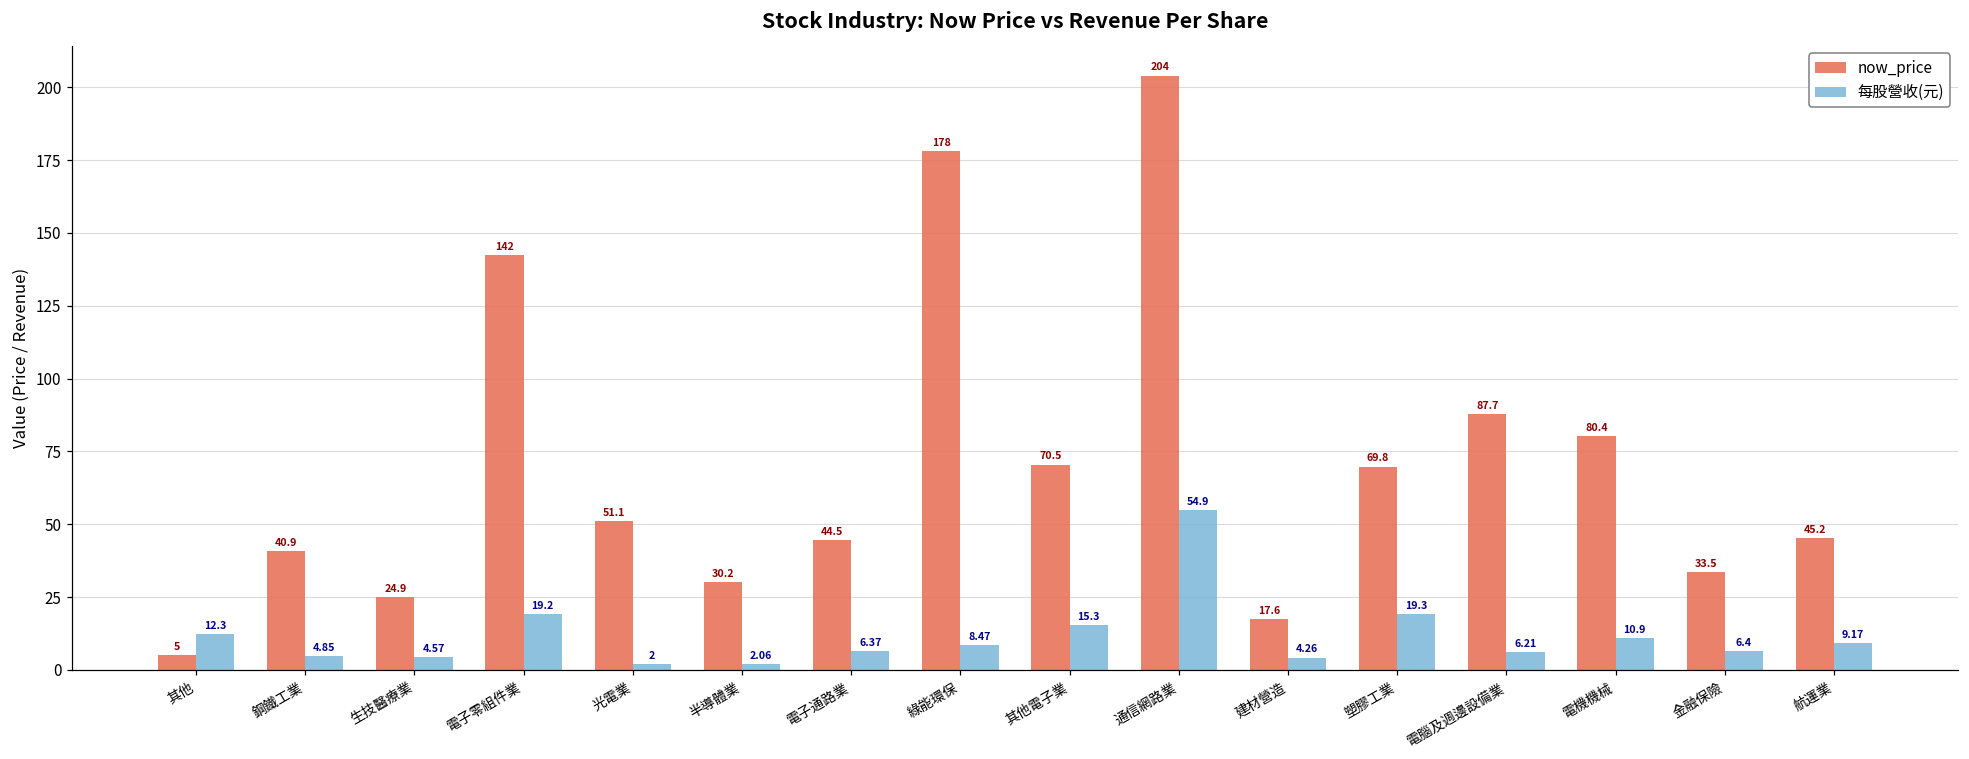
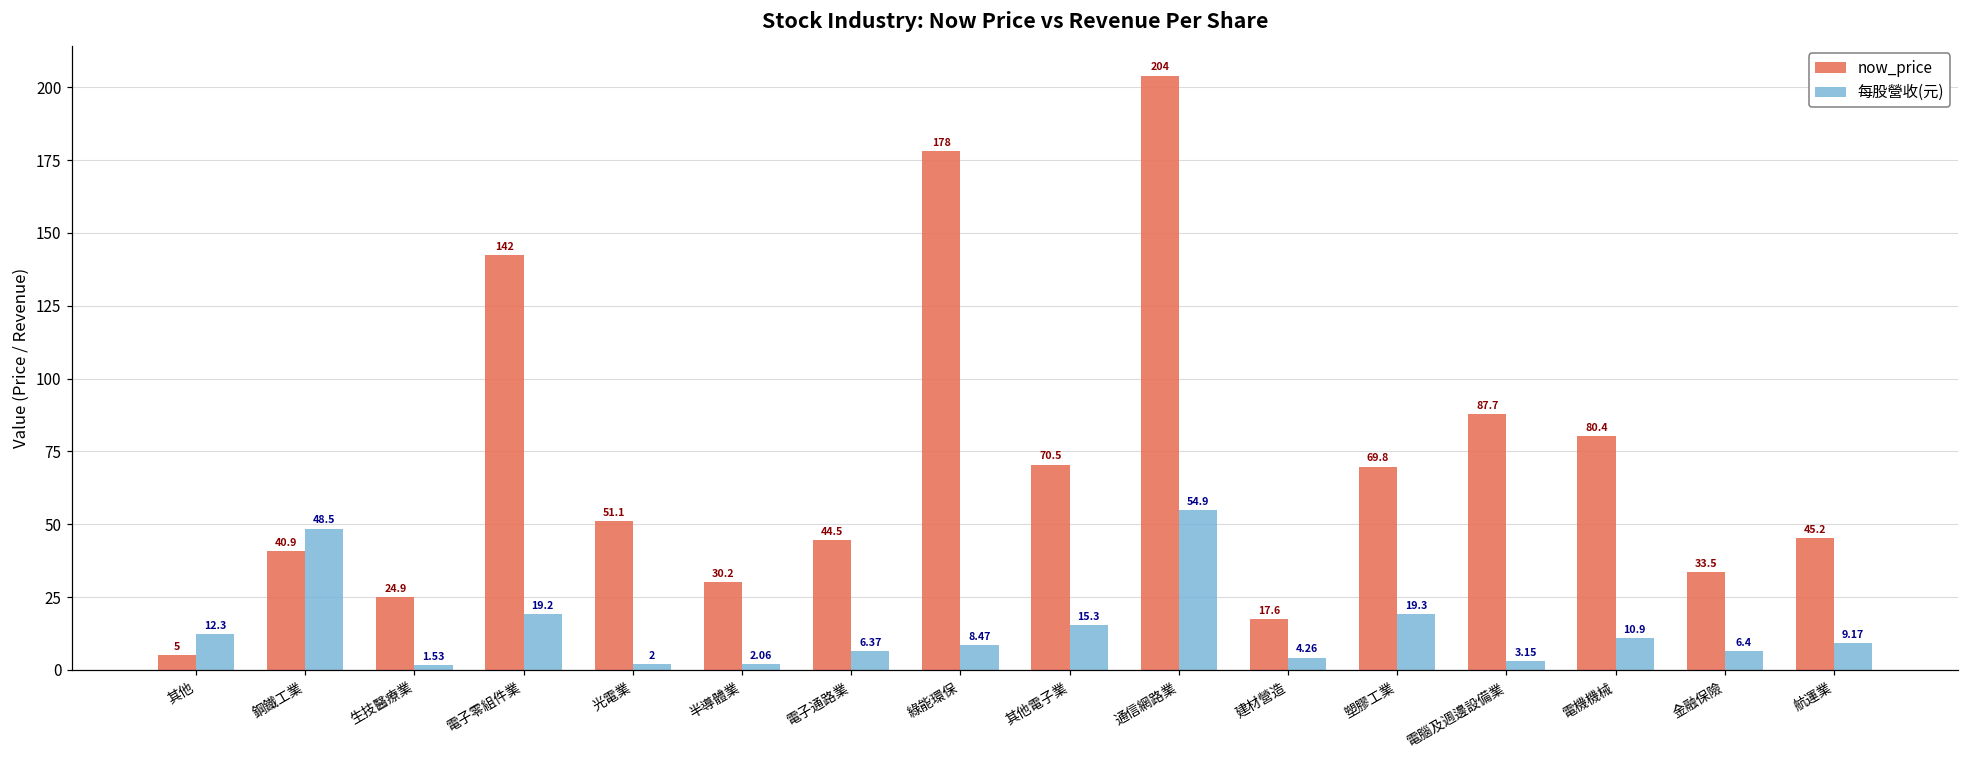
每股營收(元), 鋼鐵工業: 4.85 -> 48.5
每股營收(元), 生技醫療業: 4.57 -> 1.53
每股營收(元), 電腦及週邊設備業: 6.21 -> 3.15
